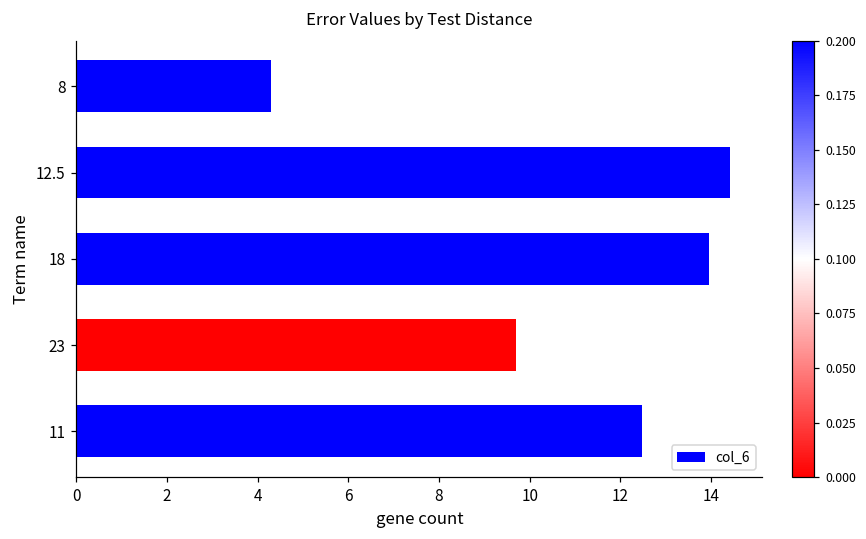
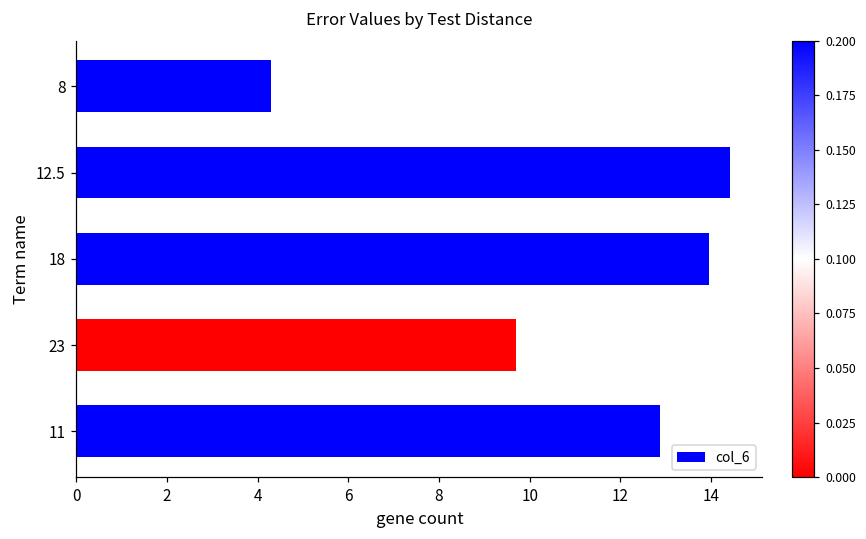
11: 12.5 -> 12.9
